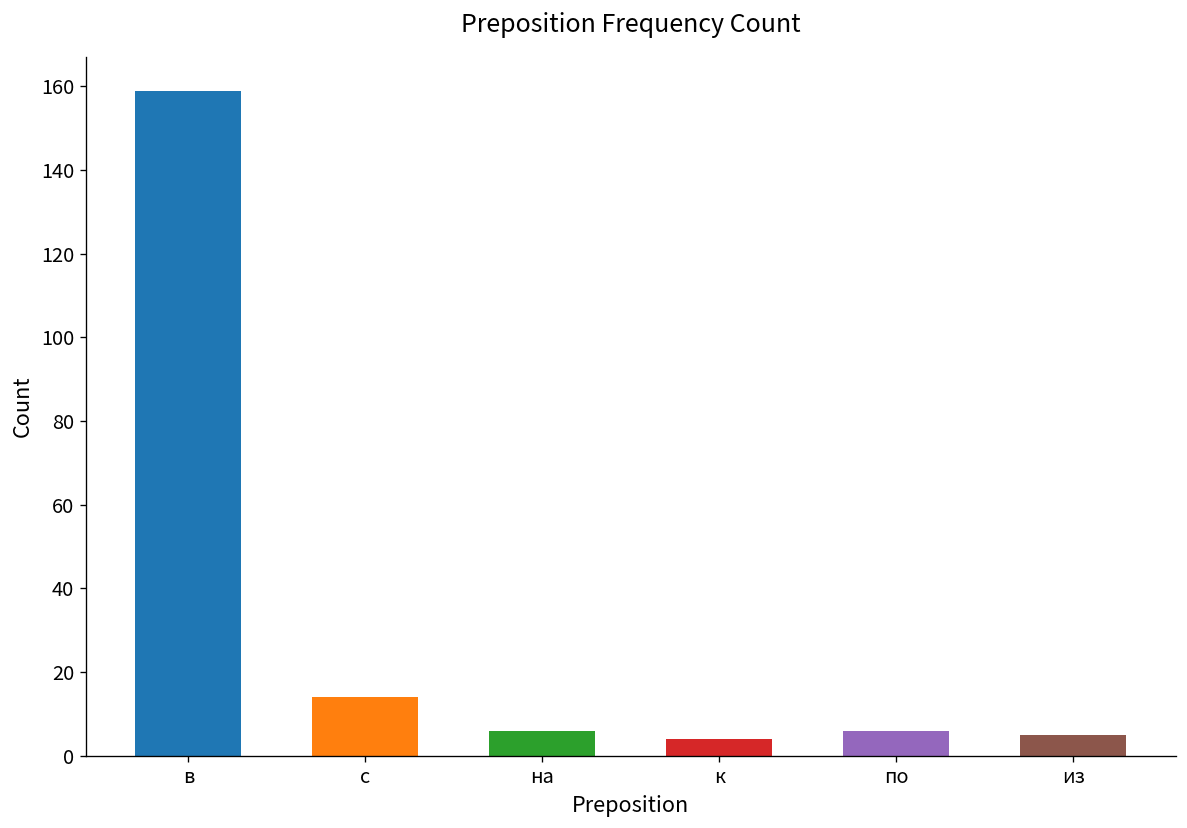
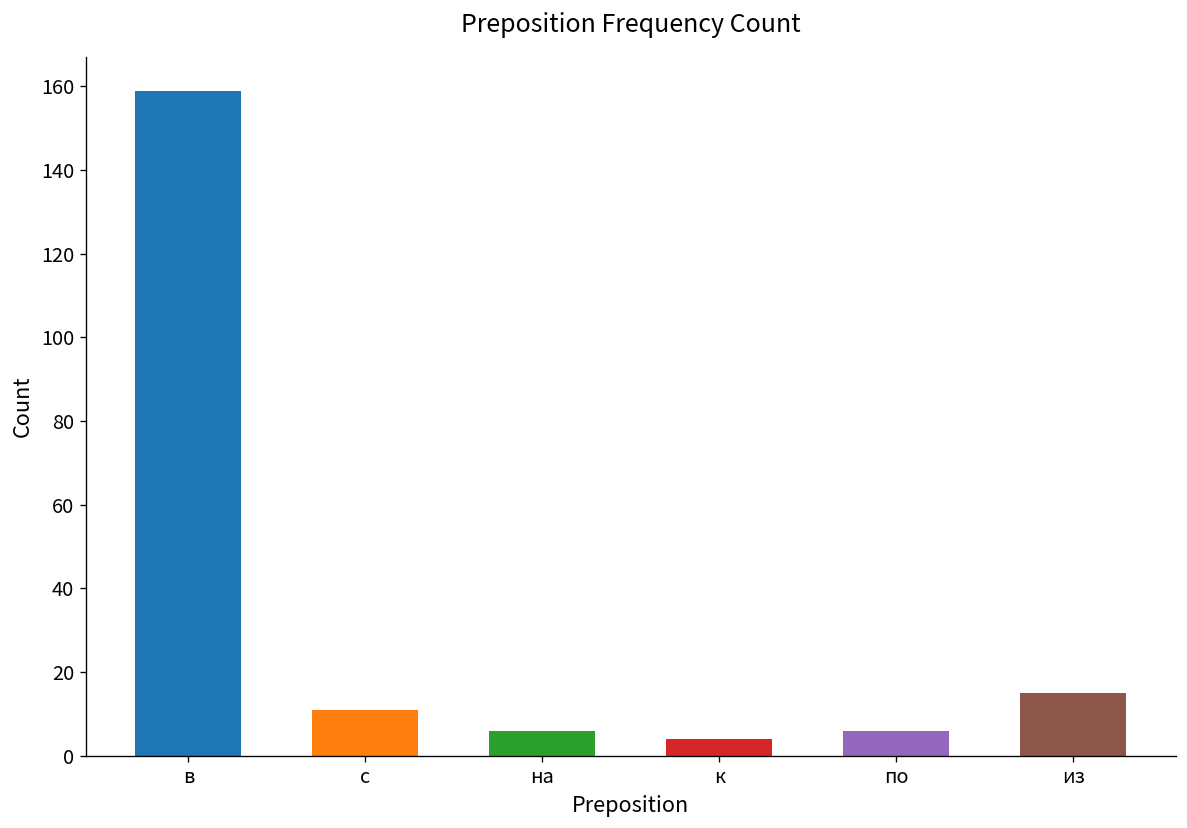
с: 14 -> 11
из: 5 -> 15
